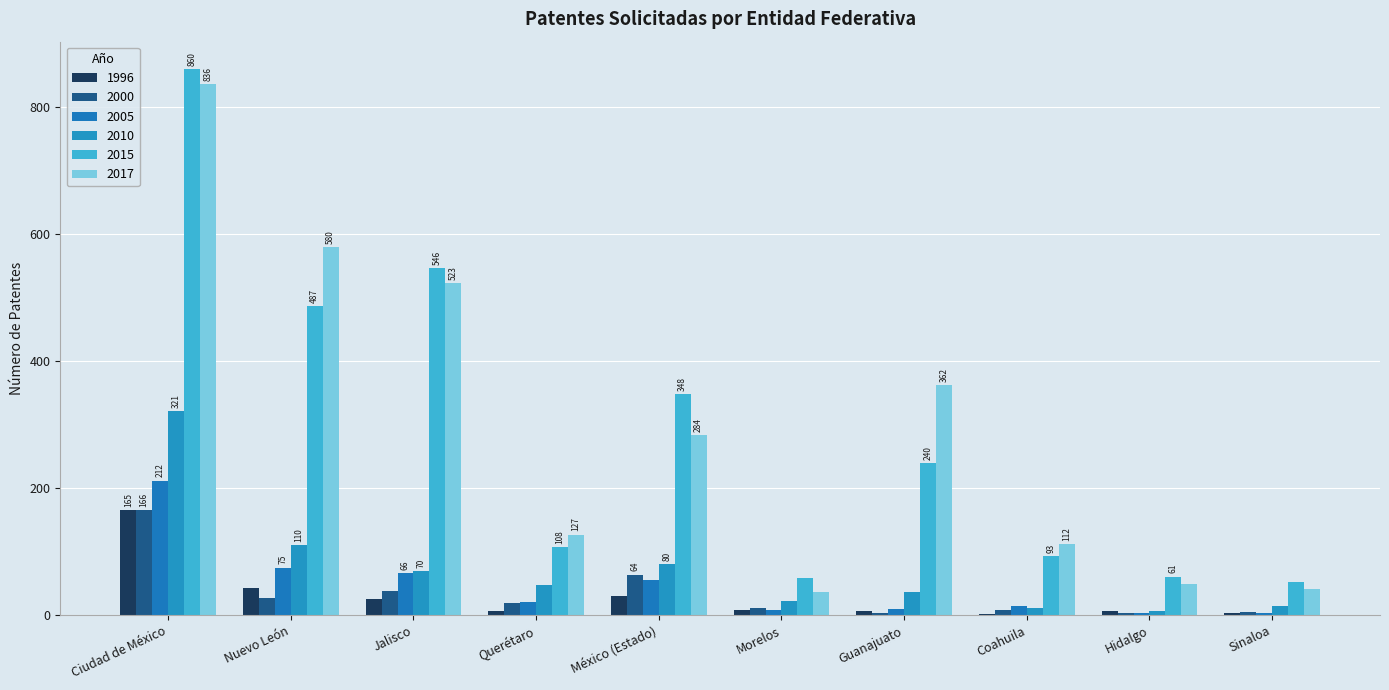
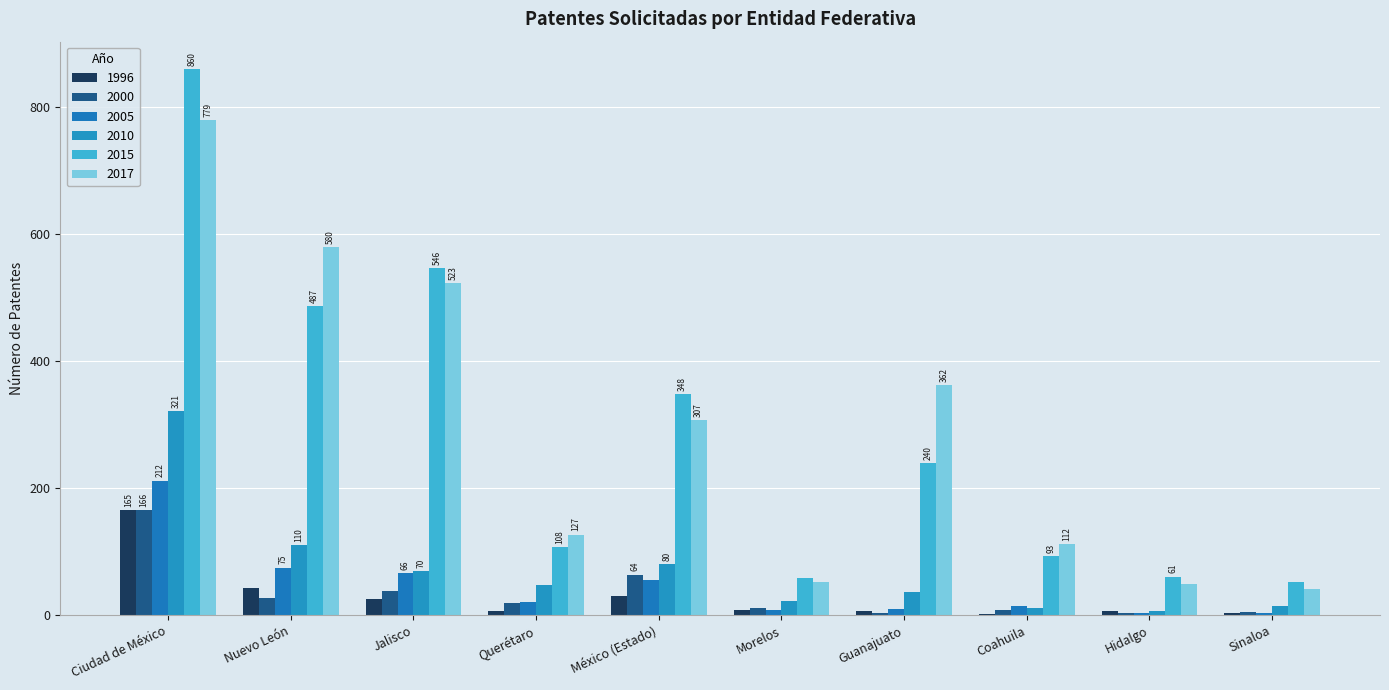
2017, Ciudad de México: 836 -> 779
2017, México (Estado): 284 -> 307
2017, Morelos: 40 -> 50
